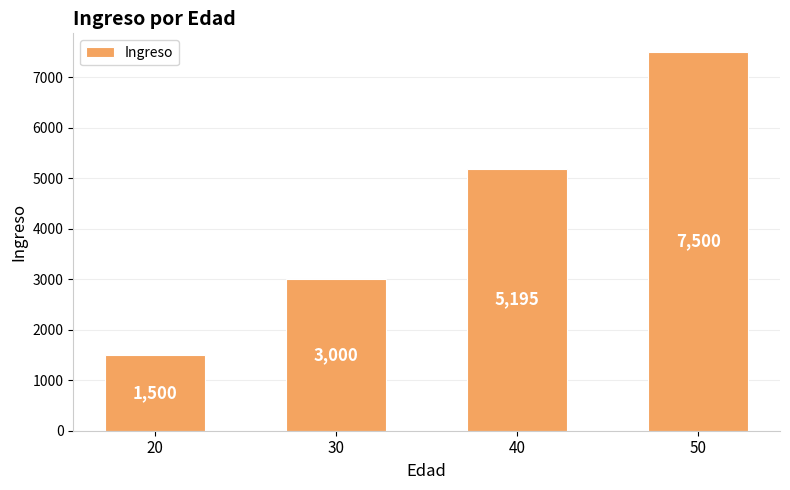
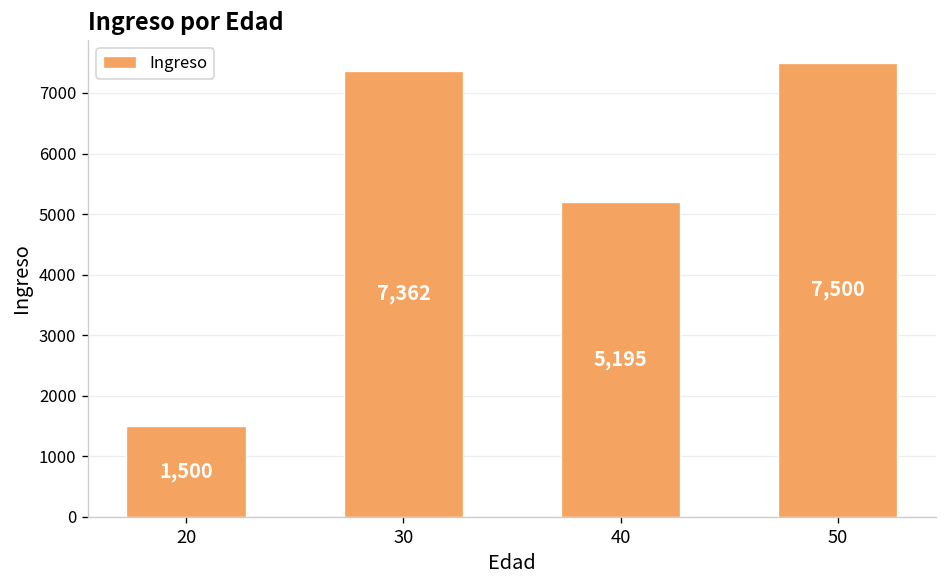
30: 3,000 -> 7,362
